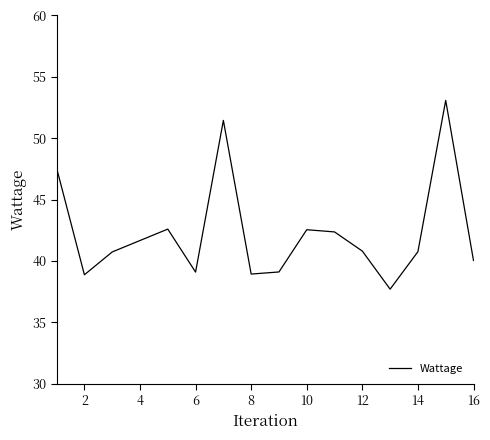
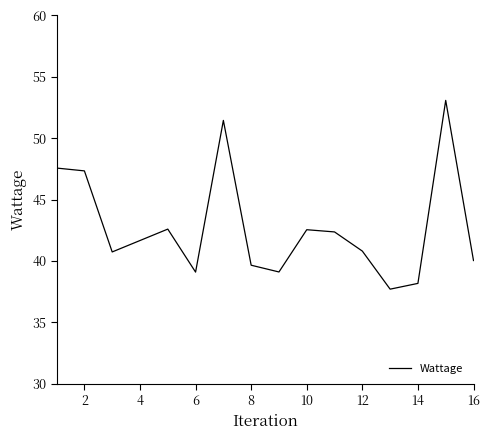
2: 38.9 -> 47.3
8: 38.9 -> 39.7
14: 40.8 -> 38.2
